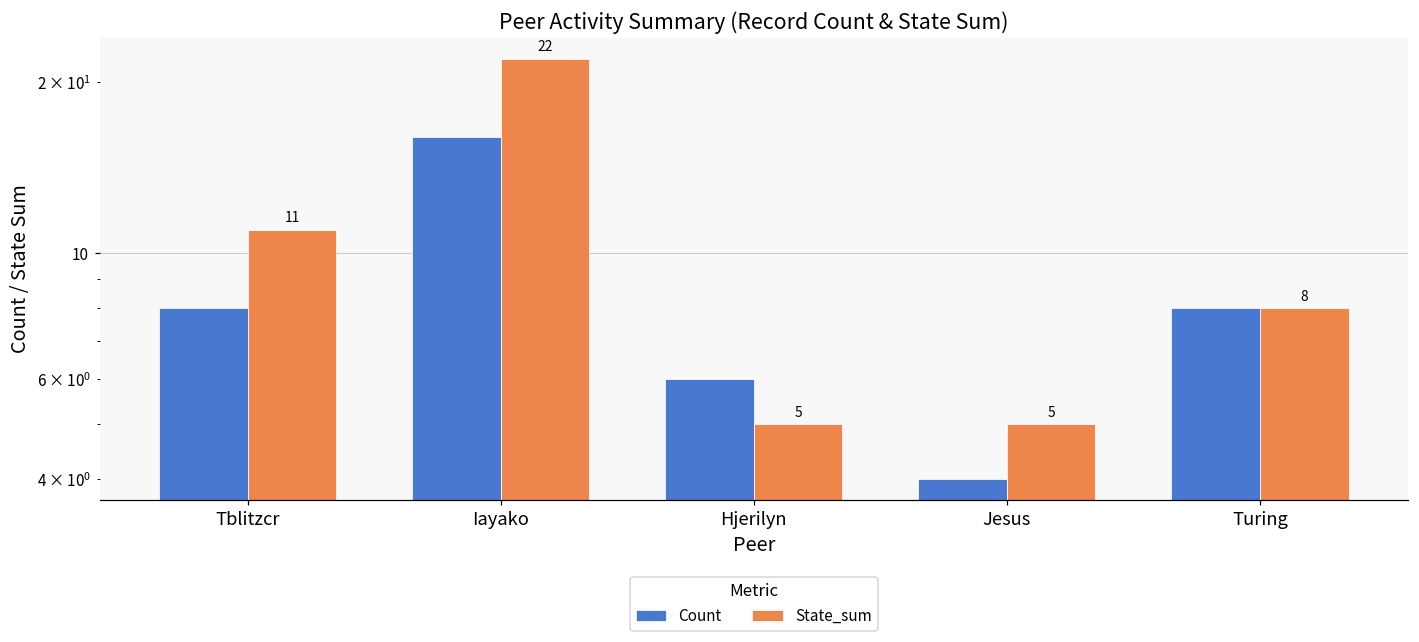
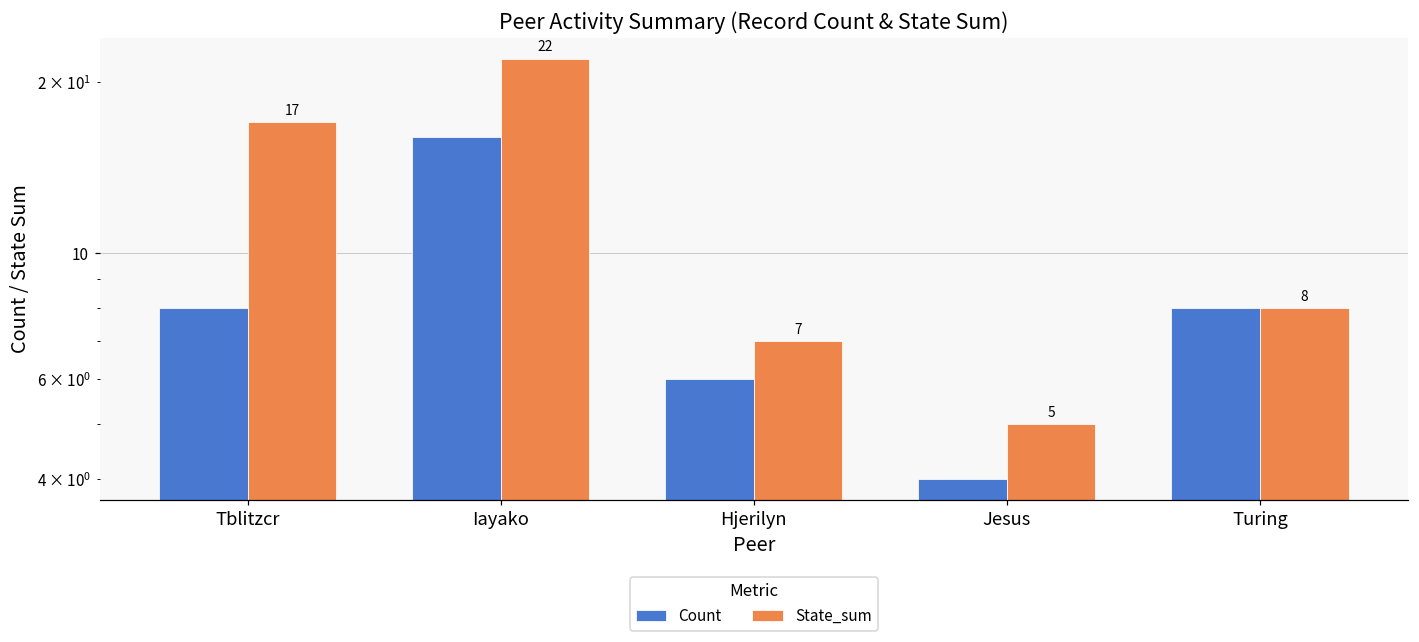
State_sum, Tblitzcr: 11 -> 17
State_sum, Hjerilyn: 5 -> 7
